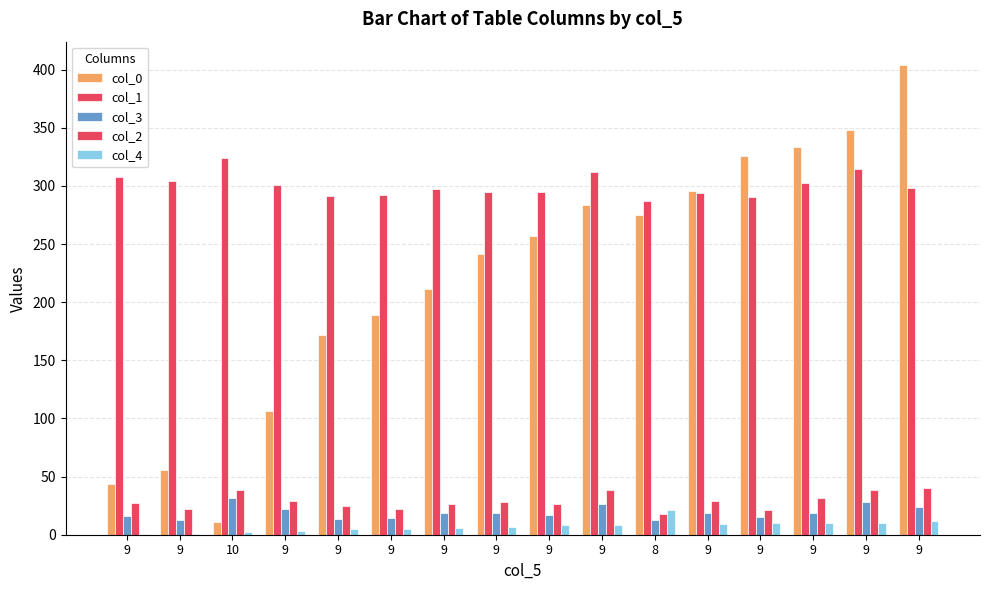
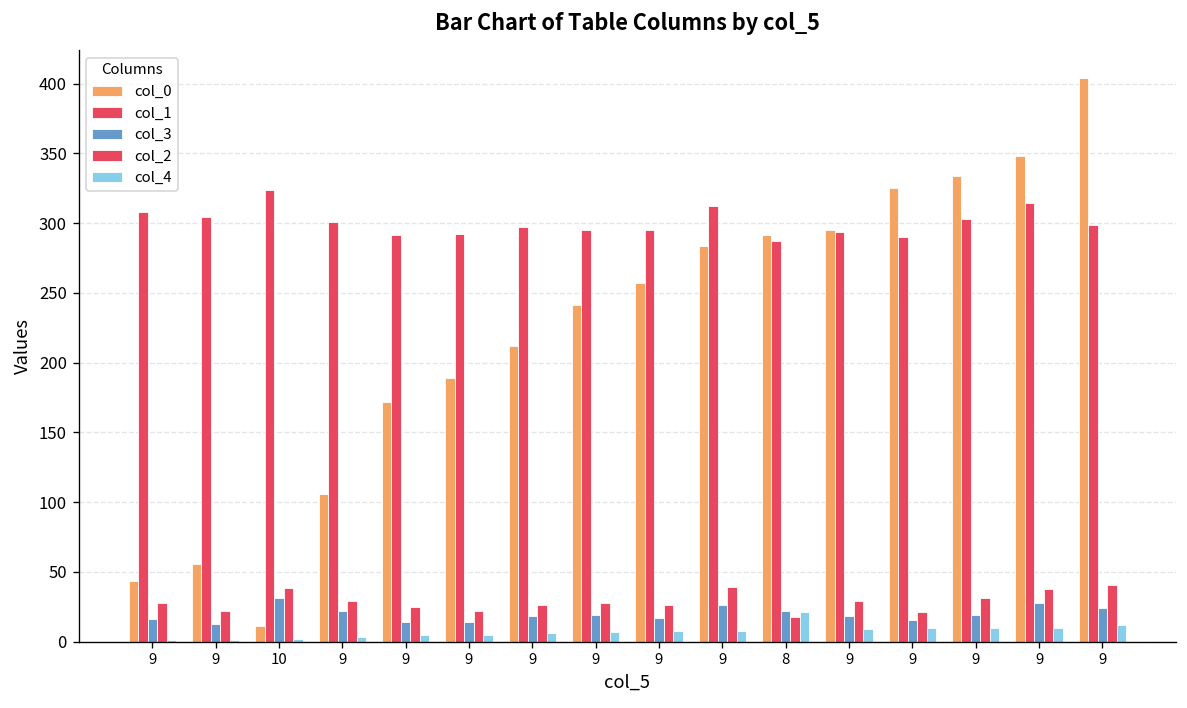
col_0, 8: 275 -> 291
col_3, 8: 13 -> 22
